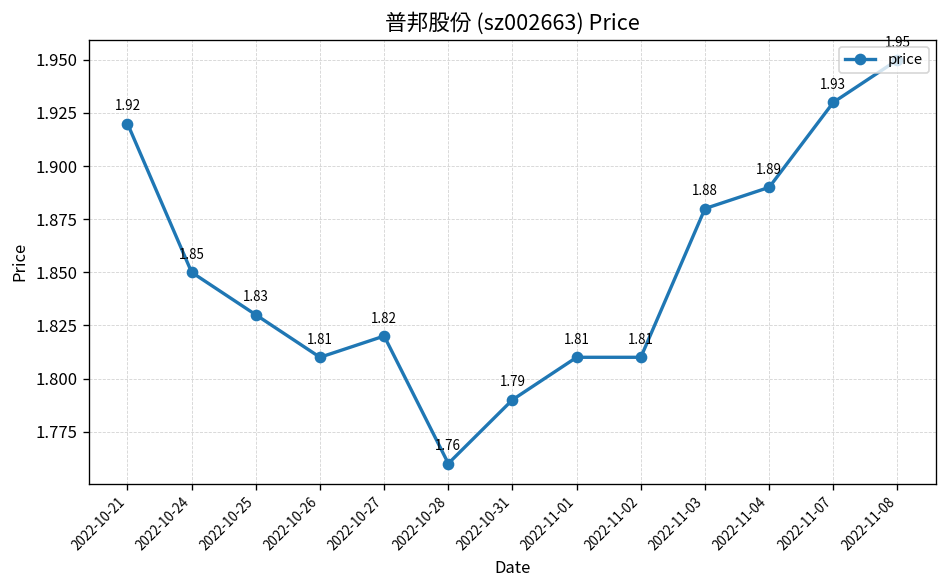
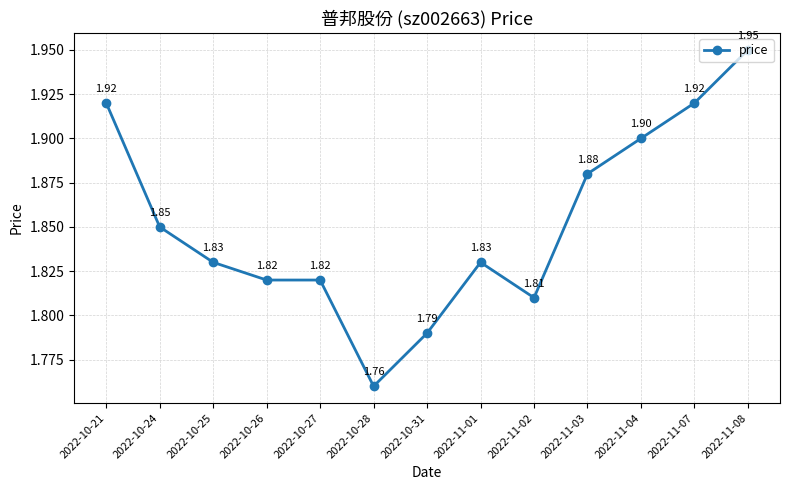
2022-10-26: 1.81 -> 1.82
2022-11-01: 1.81 -> 1.83
2022-11-04: 1.89 -> 1.90
2022-11-07: 1.93 -> 1.92
